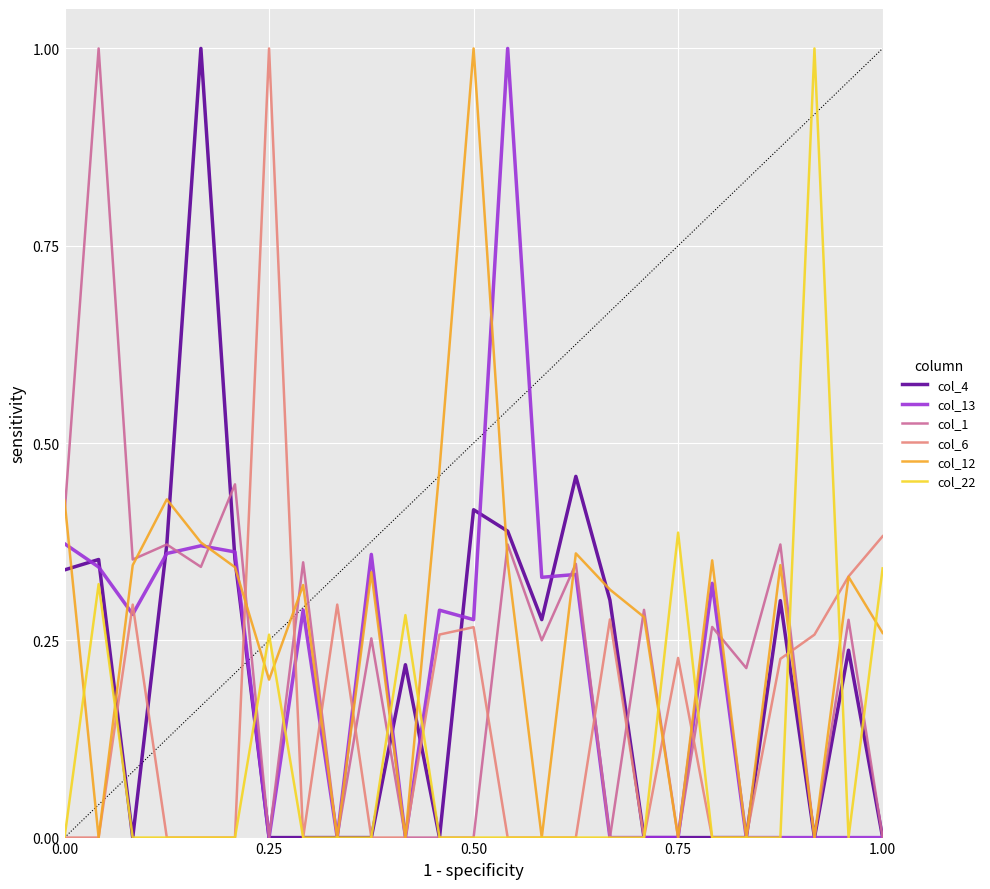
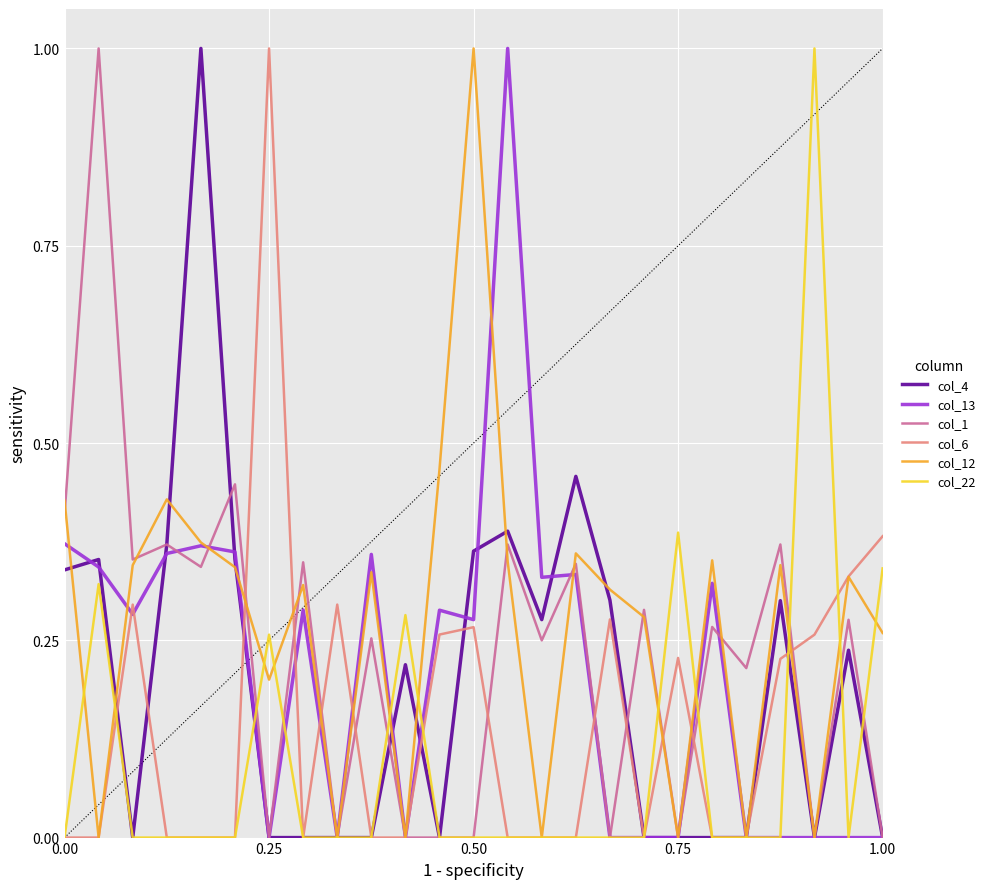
col_4, 0.50: 0.42 -> 0.36
